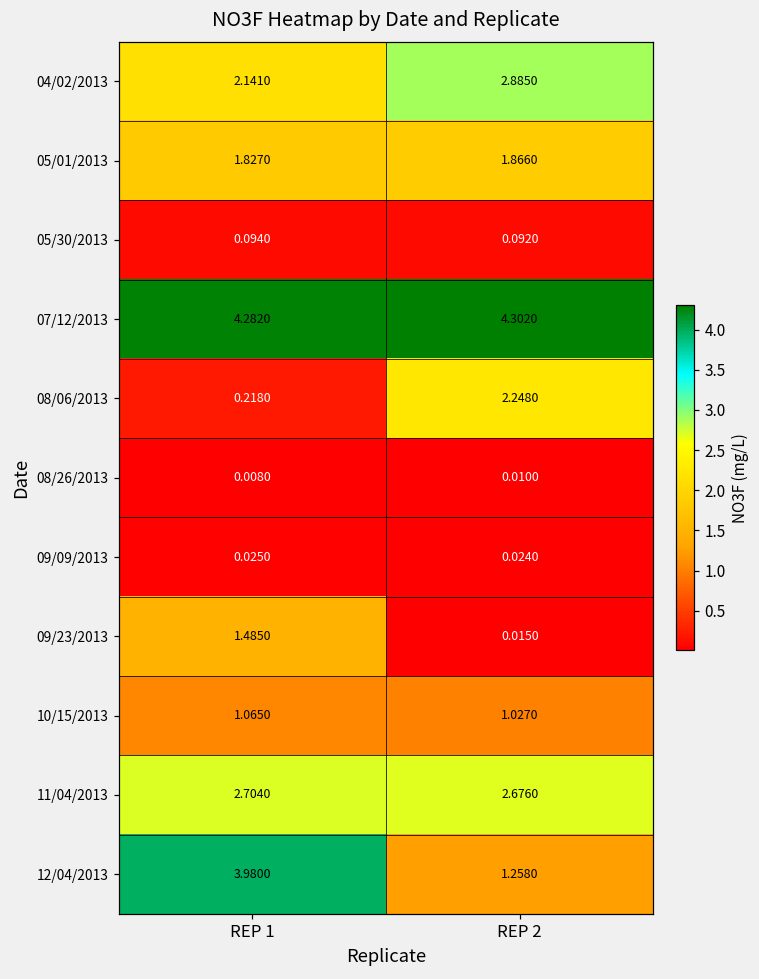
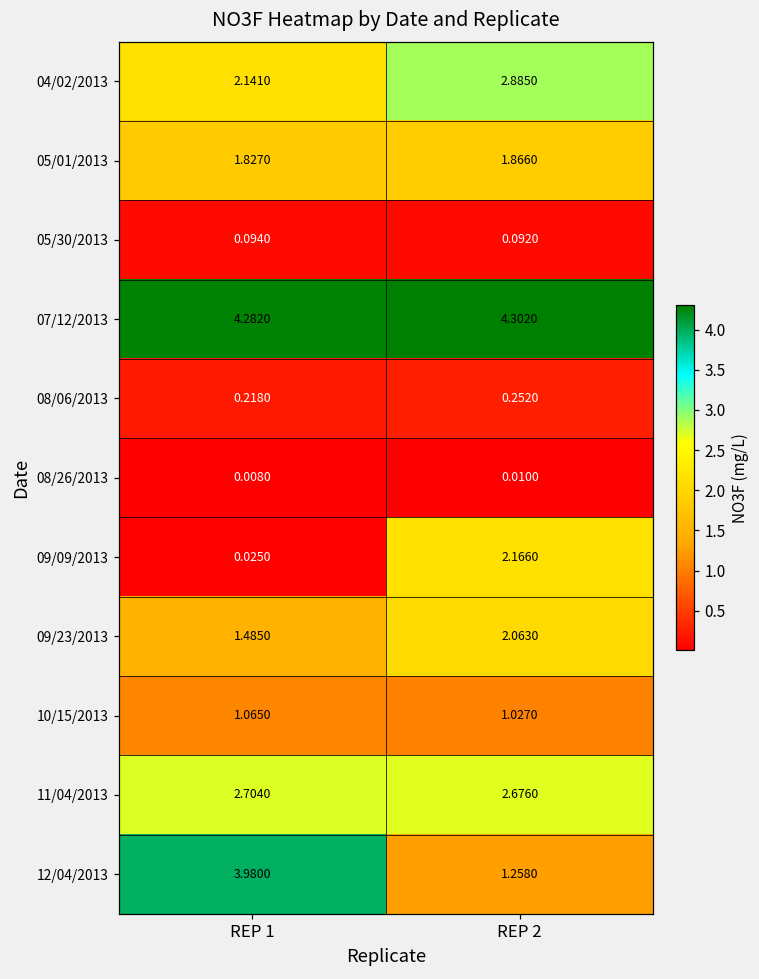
08/06/2013, REP 2: 2.2480 -> 0.2520
09/09/2013, REP 2: 0.0240 -> 2.1660
09/23/2013, REP 2: 0.0150 -> 2.0630
